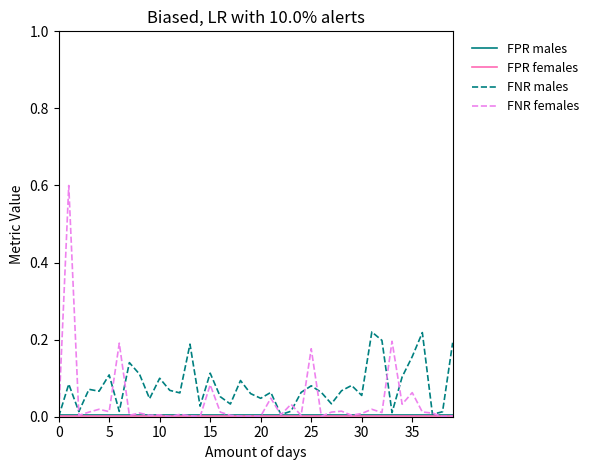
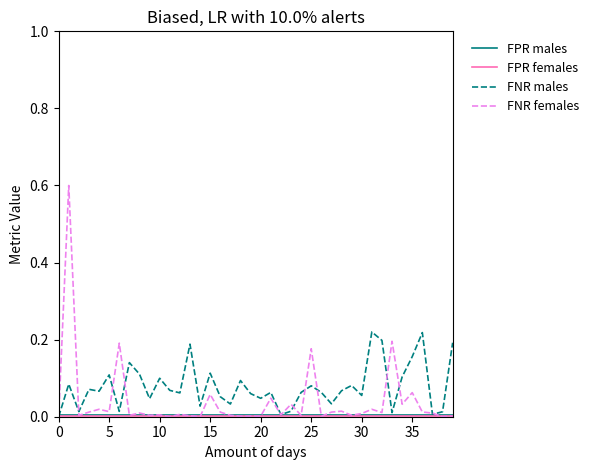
FNR females, 15: 0.08 -> 0.06
